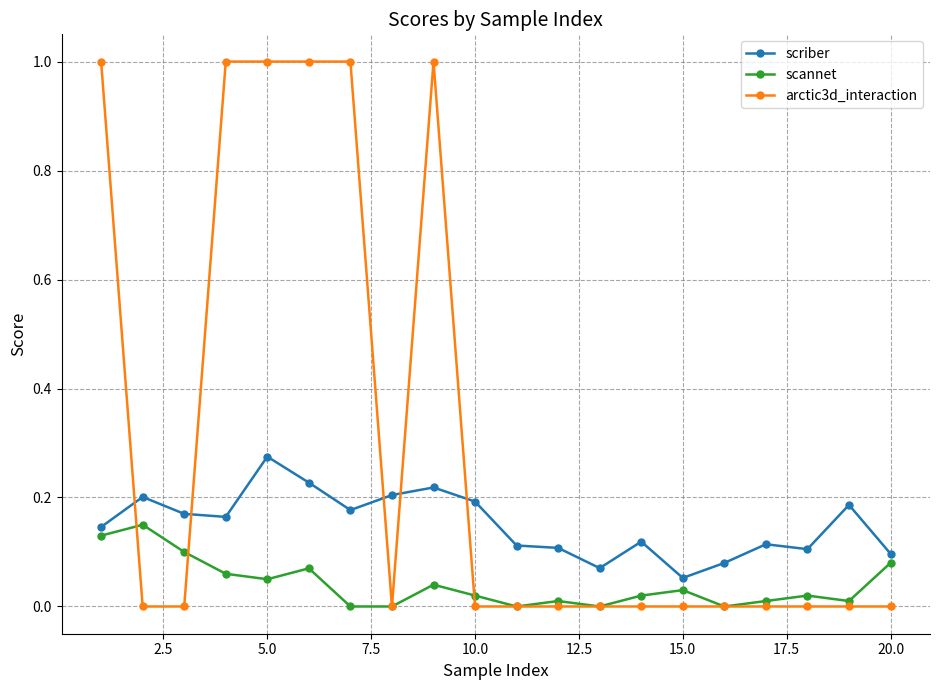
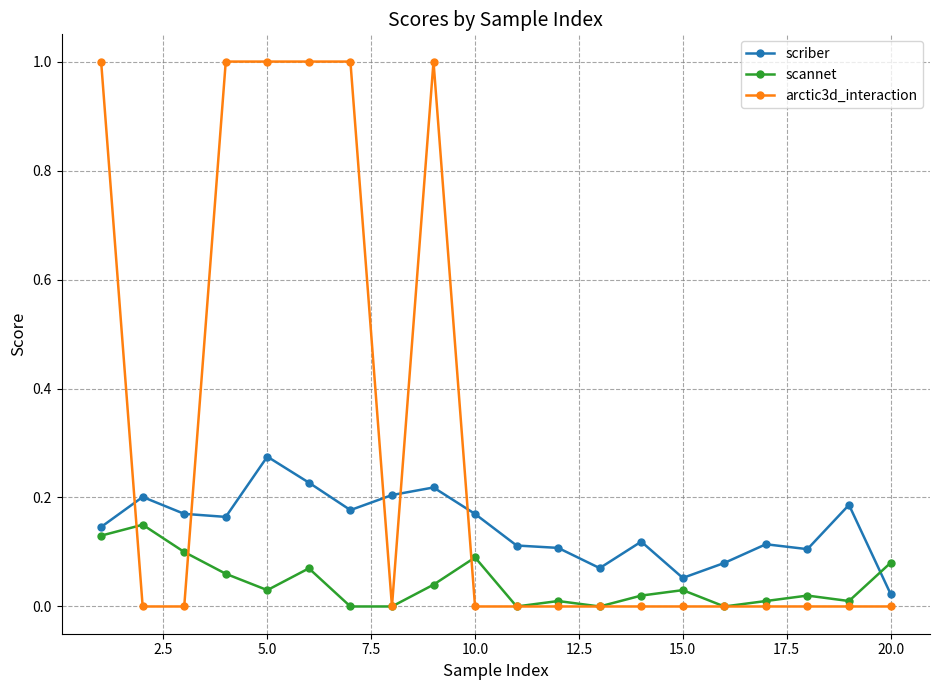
scannet, 5.0: 0.05 -> 0.03
scriber, 10.0: 0.19 -> 0.17
scannet, 10.0: 0.02 -> 0.09
scriber, 20.0: 0.10 -> 0.02
